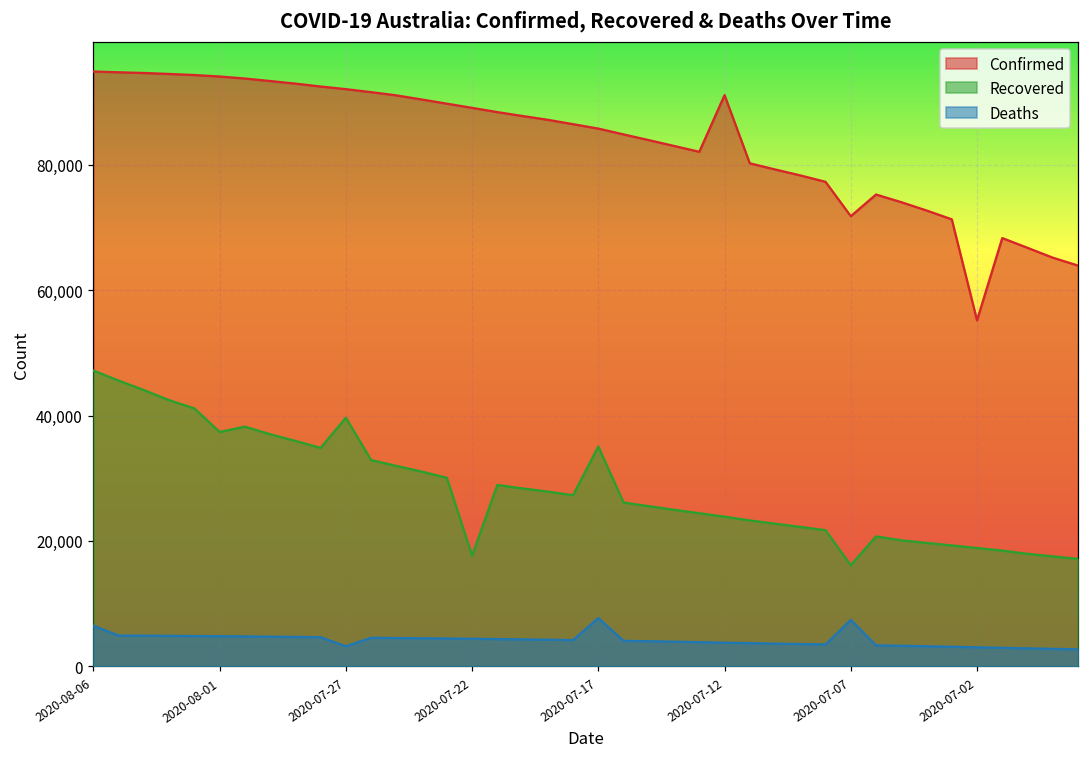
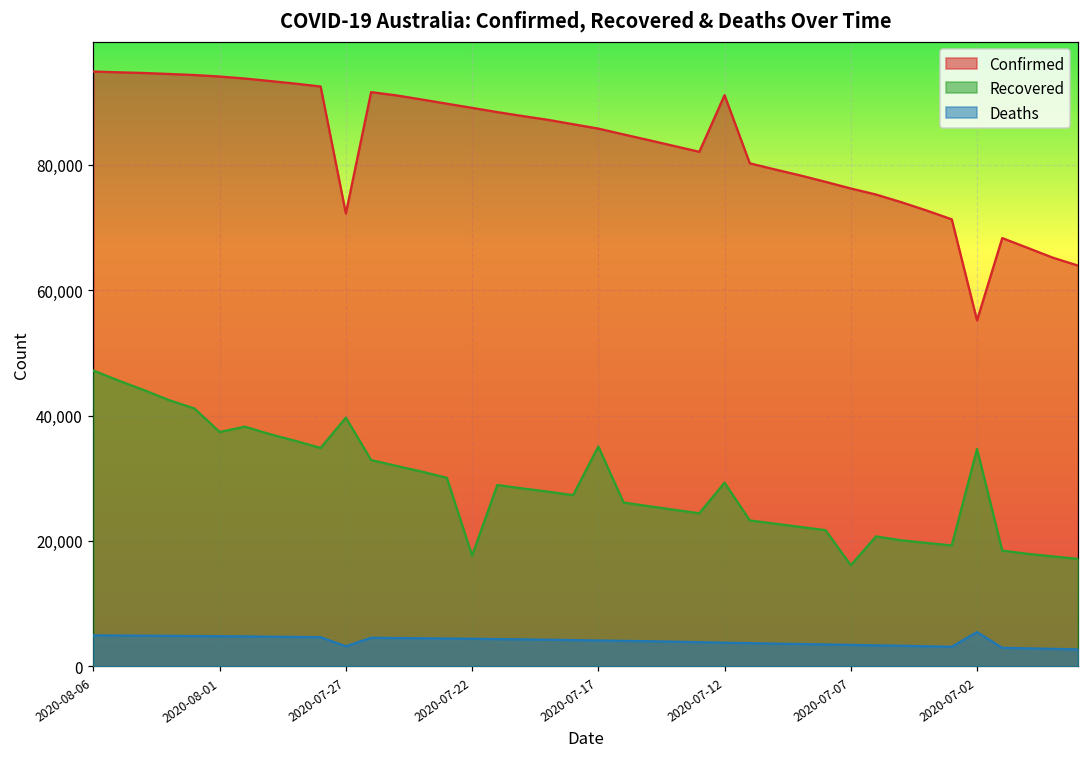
Deaths, 2020-08-06: 6,000 -> 5,000
Confirmed, 2020-07-27: 92,000 -> 72,000
Deaths, 2020-07-17: 8,000 -> 4,000
Recovered, 2020-07-12: 24,000 -> 29,000
Confirmed, 2020-07-07: 72,000 -> 76,000
Deaths, 2020-07-07: 7,000 -> 3,000
Recovered, 2020-07-02: 19,000 -> 35,000
Deaths, 2020-07-02: 3,000 -> 5,000
